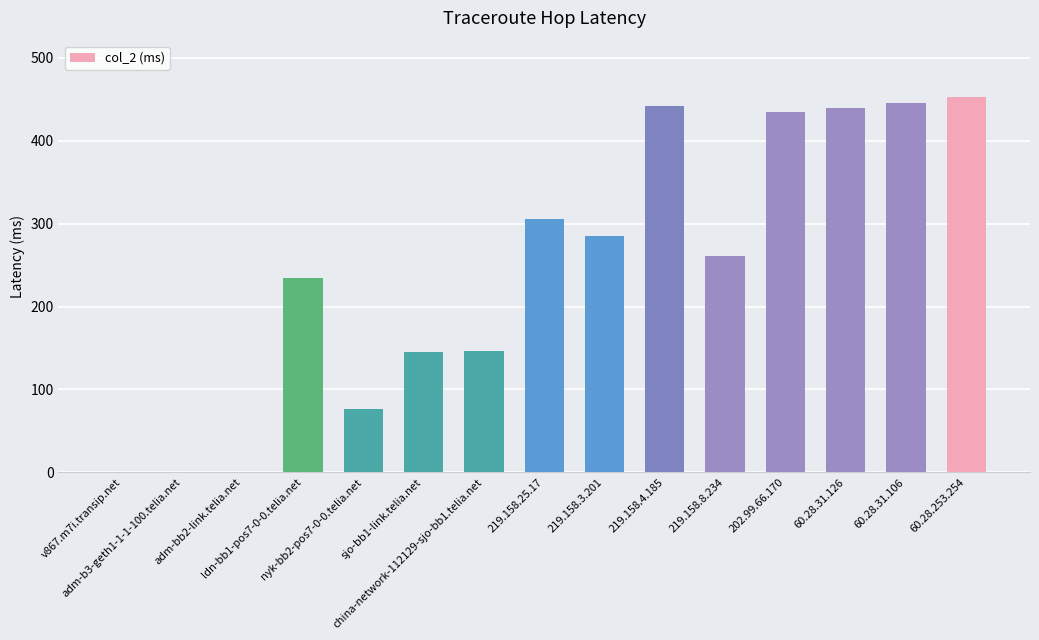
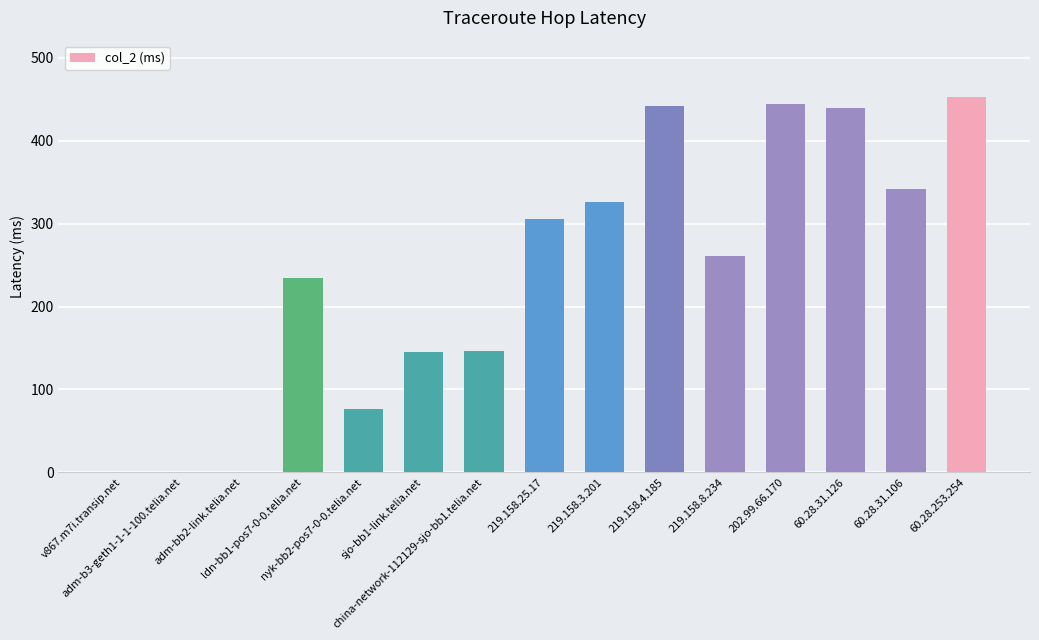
219.158.3.201: 280 -> 330
202.99.66.170: 430 -> 440
60.28.31.106: 450 -> 340
